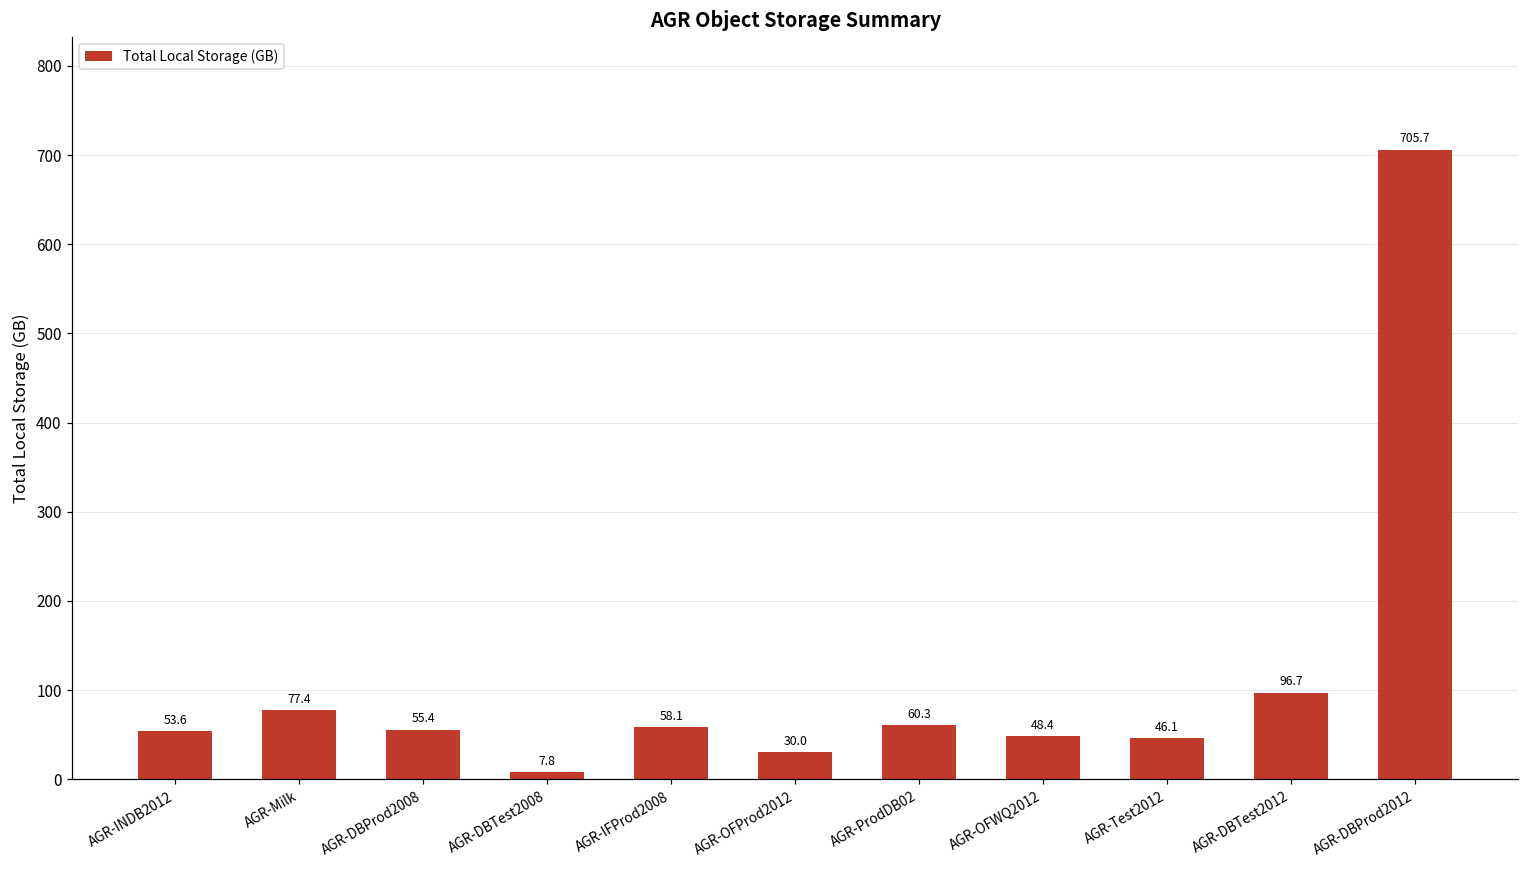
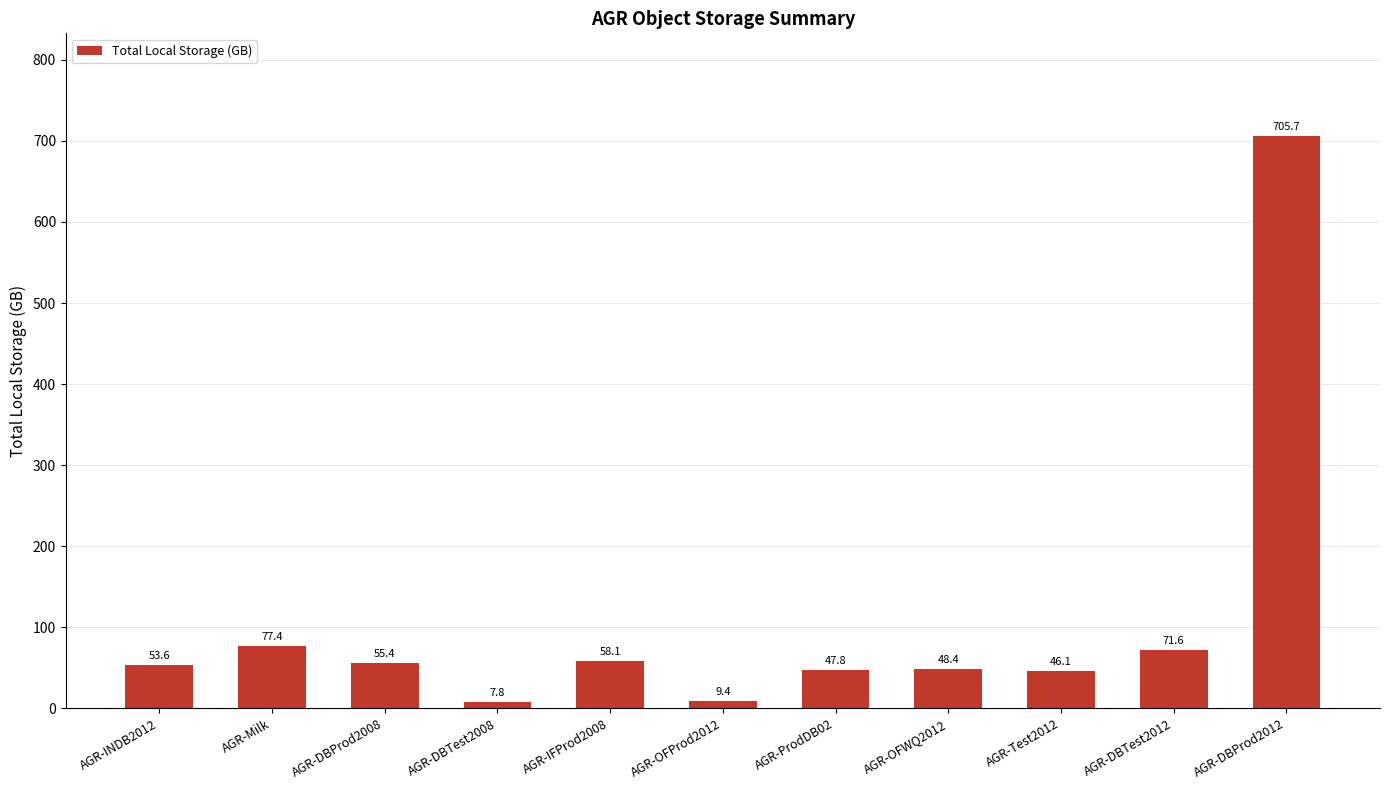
AGR-OFProd2012: 30.0 -> 9.4
AGR-ProdDB02: 60.3 -> 47.8
AGR-DBTest2012: 96.7 -> 71.6
